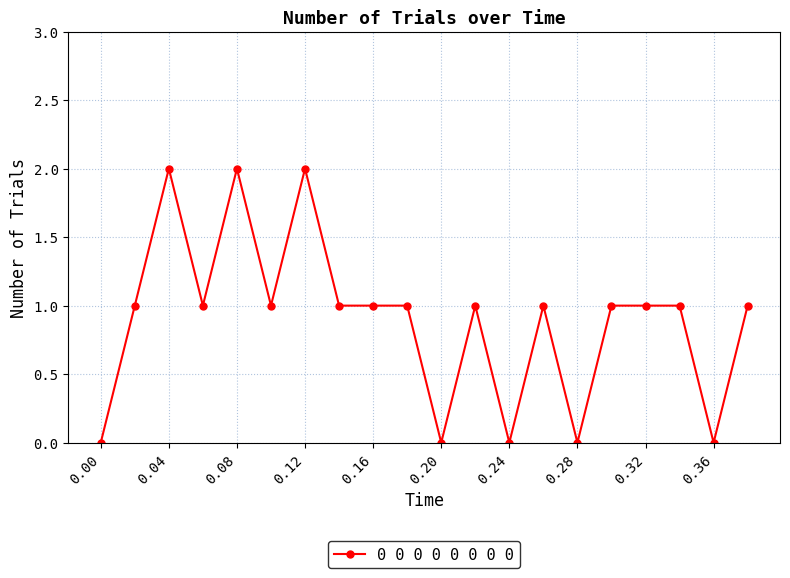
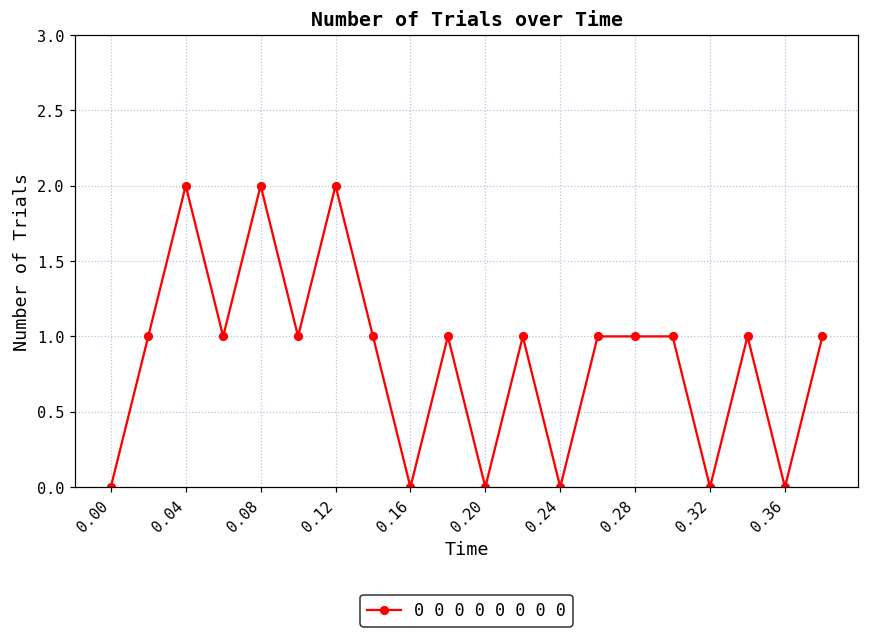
0.16: 1 -> 0
0.28: 0 -> 1
0.32: 1 -> 0
